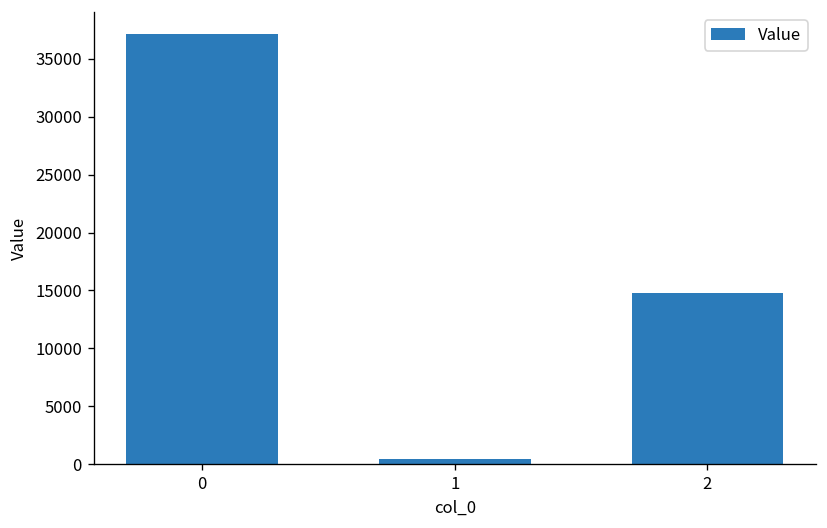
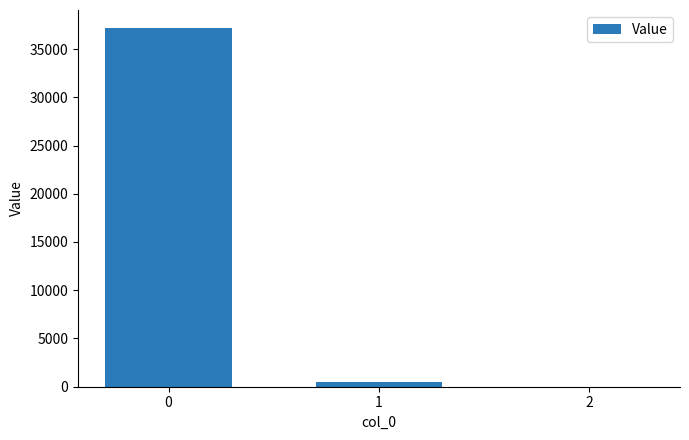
2: 15000 -> 0
